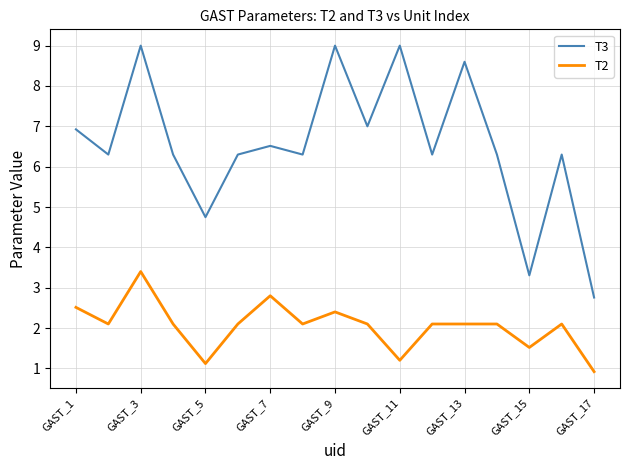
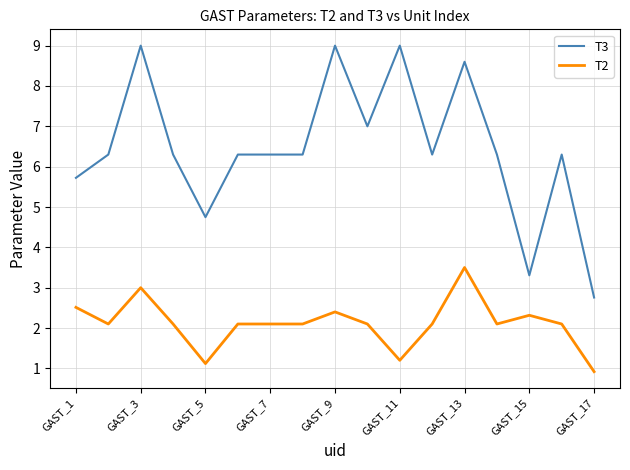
T3, GAST_1: 6.9 -> 5.7
T2, GAST_3: 3.4 -> 3.0
T3, GAST_7: 6.5 -> 6.3
T2, GAST_7: 2.8 -> 2.1
T2, GAST_13: 2.1 -> 3.5
T2, GAST_15: 1.5 -> 2.3
